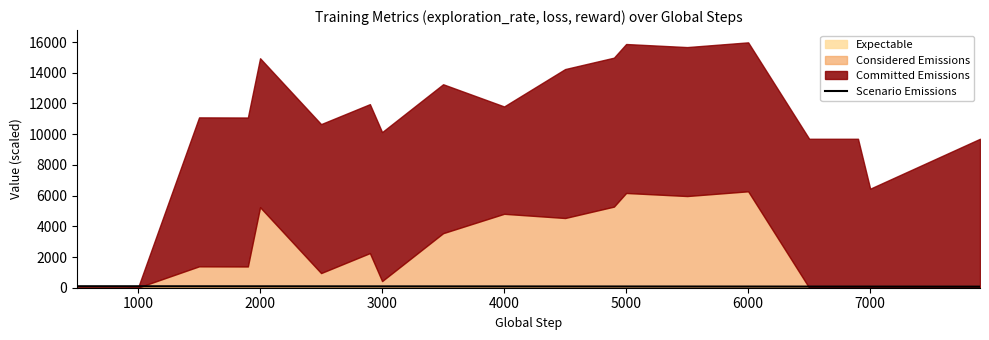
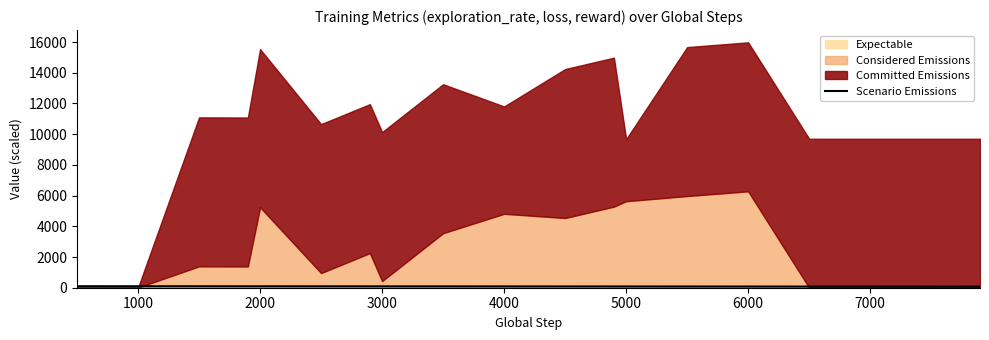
Committed Emissions, 2000: 9700 -> 10300
Considered Emissions, 5000: 6200 -> 5600
Committed Emissions, 5000: 9700 -> 4000
Committed Emissions, 7000: 6500 -> 9700
